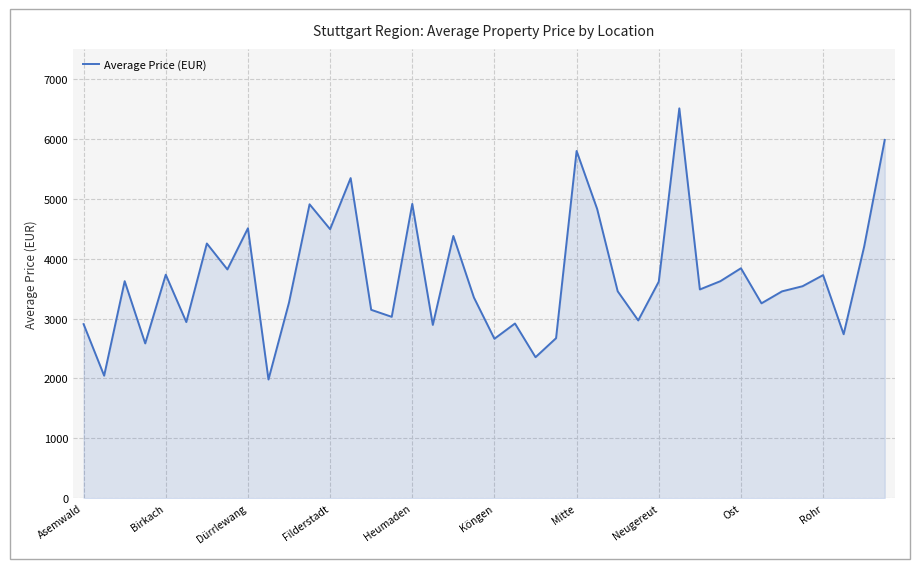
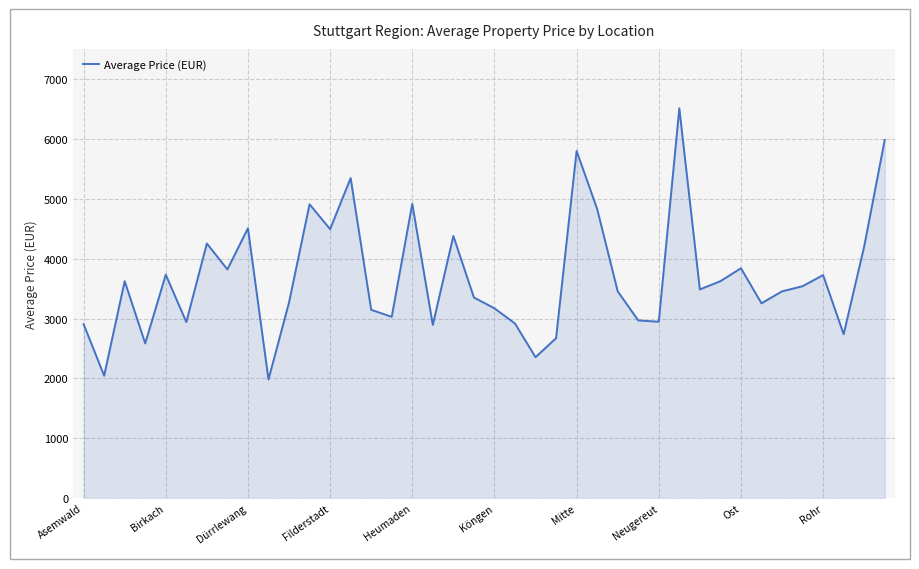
Köngen: 2700 -> 3200
Neugereut: 3600 -> 2900
